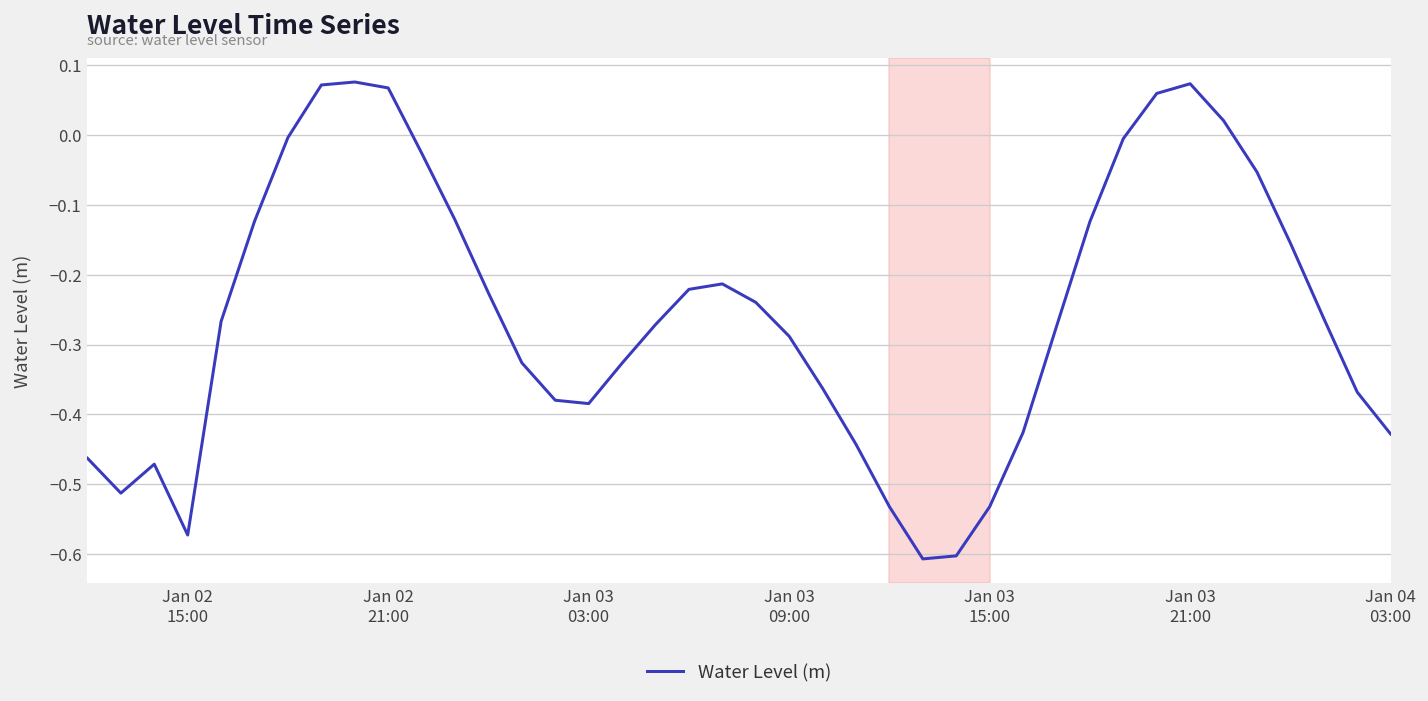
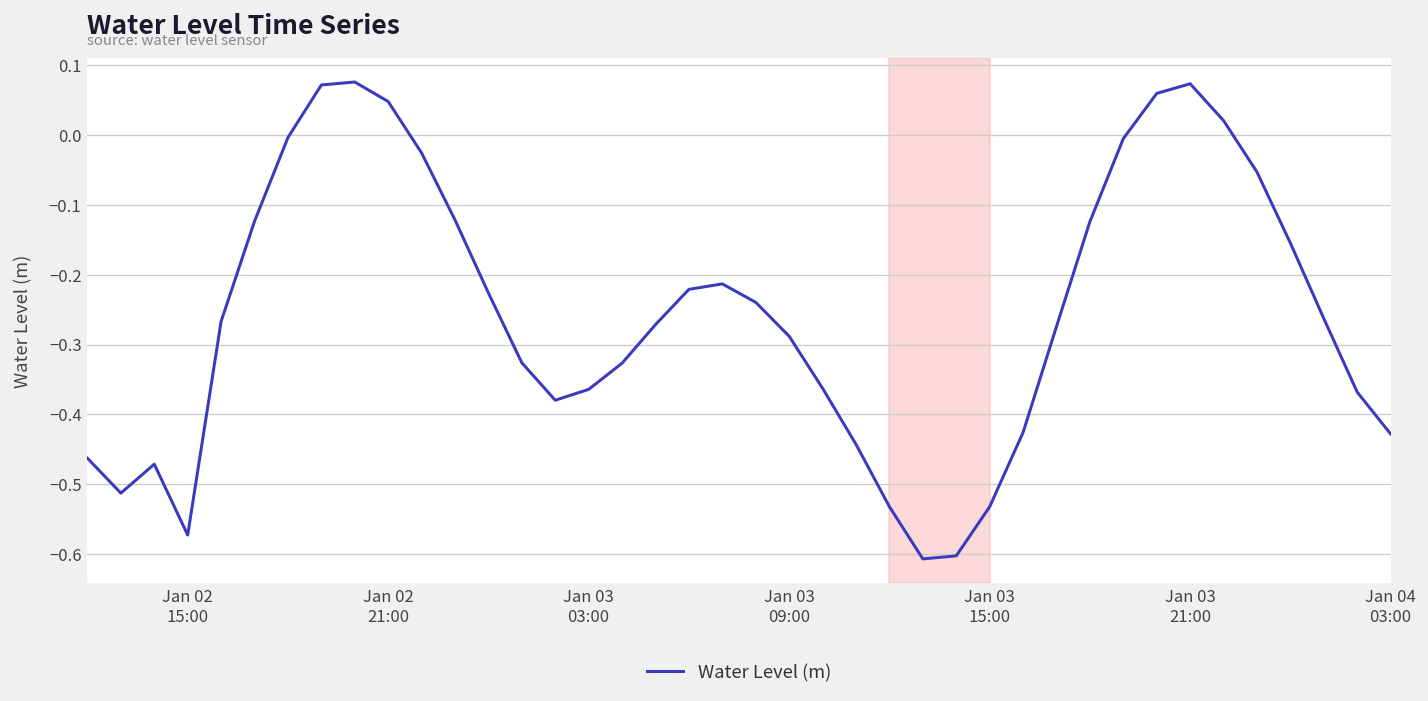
Jan 02 21:00: 0.07 -> 0.05
Jan 03 03:00: -0.38 -> -0.36
